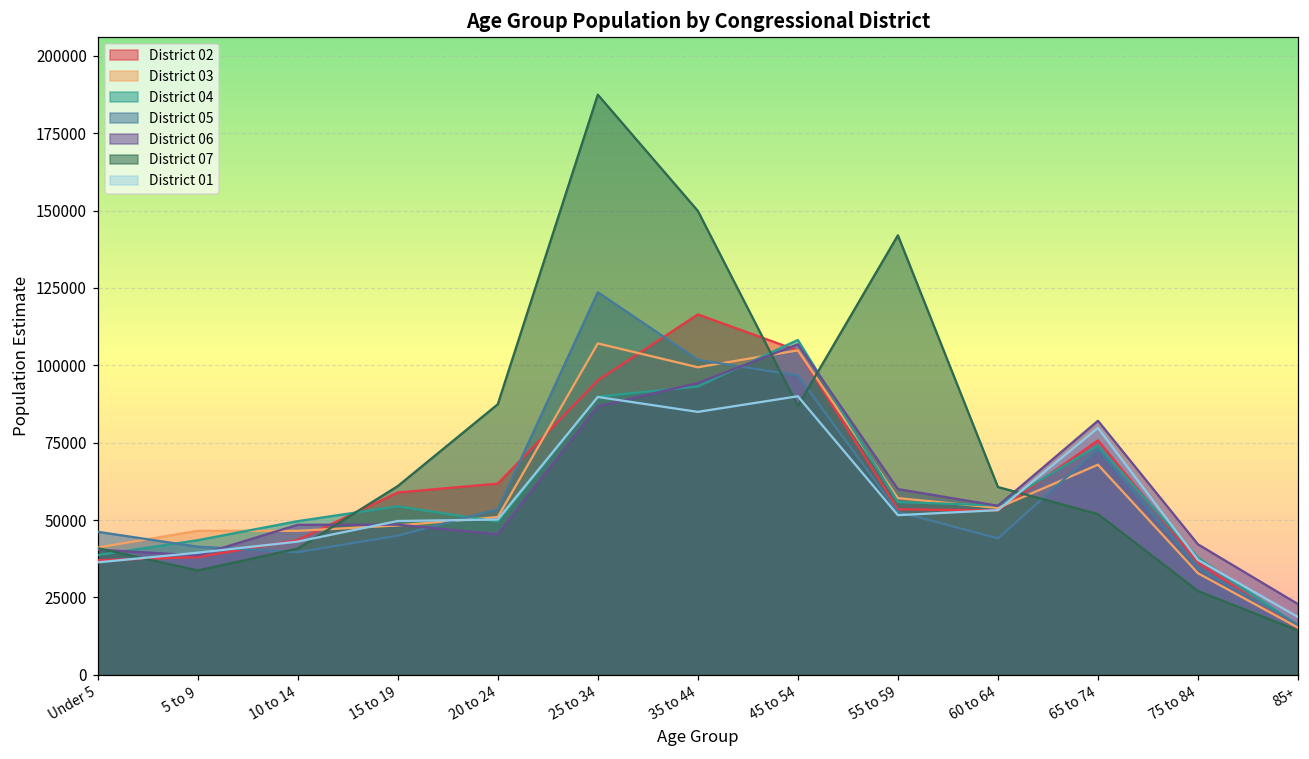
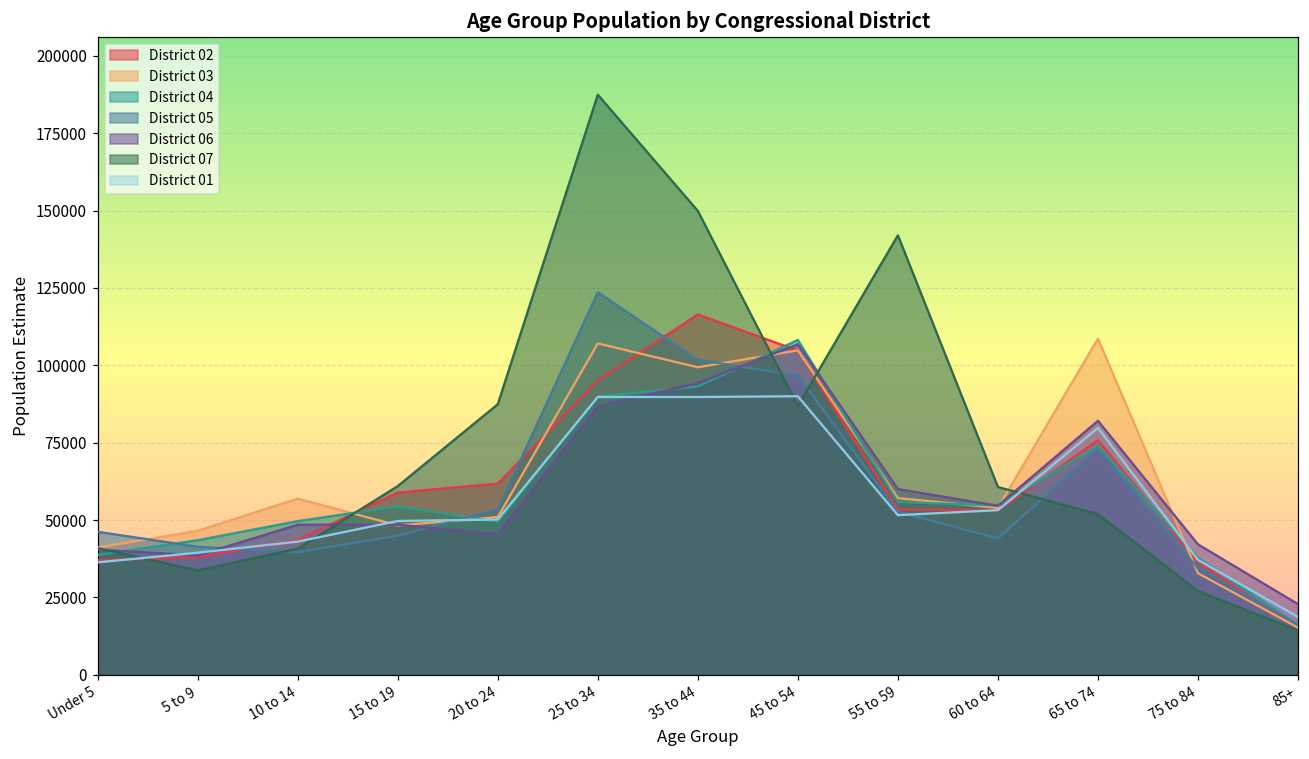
District 03, 10 to 14: 47000 -> 57000
District 01, 35 to 44: 85000 -> 90000
District 03, 65 to 74: 68000 -> 109000
